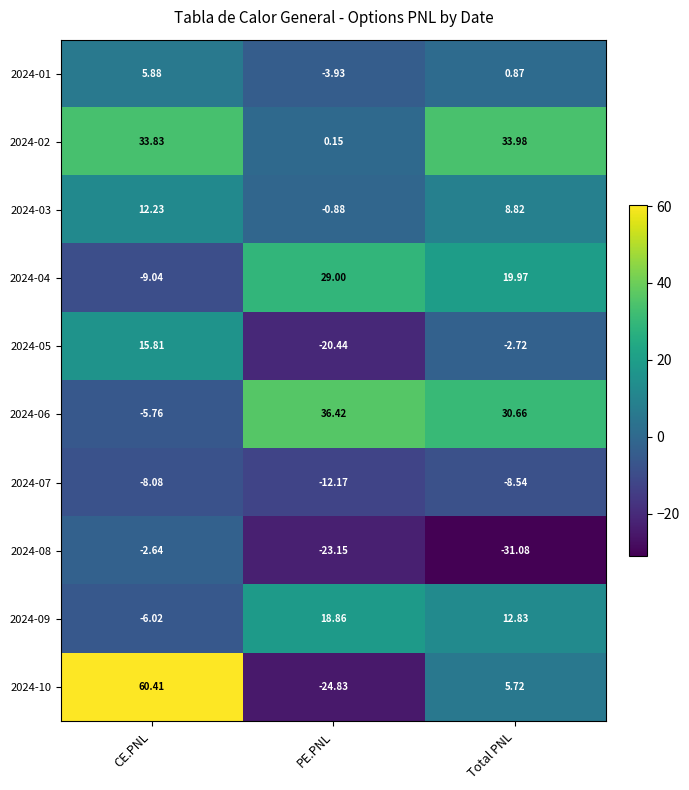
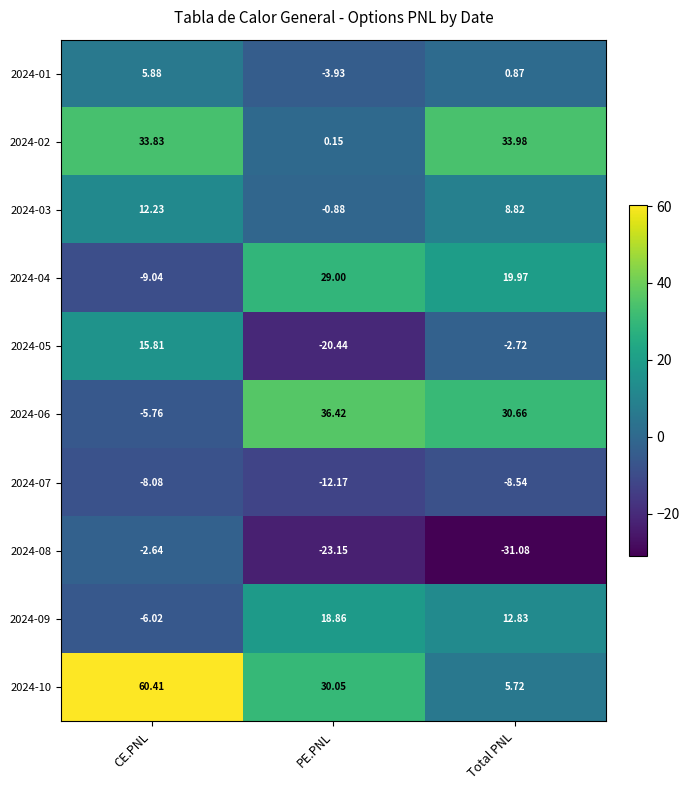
2024-10, PE.PNL: -24.83 -> 30.05
